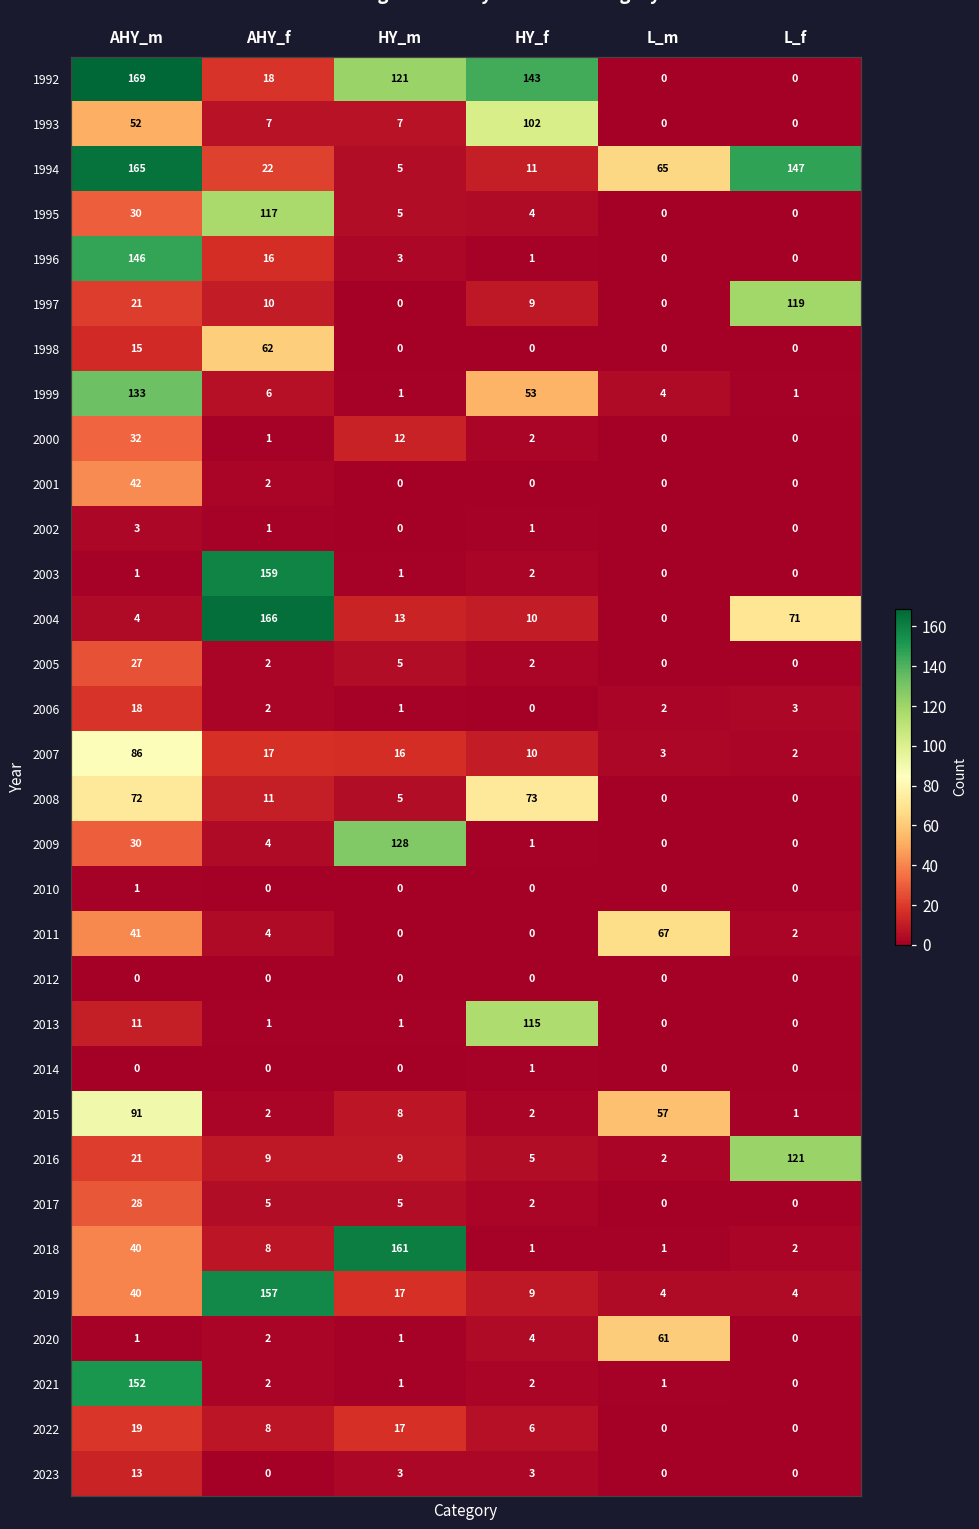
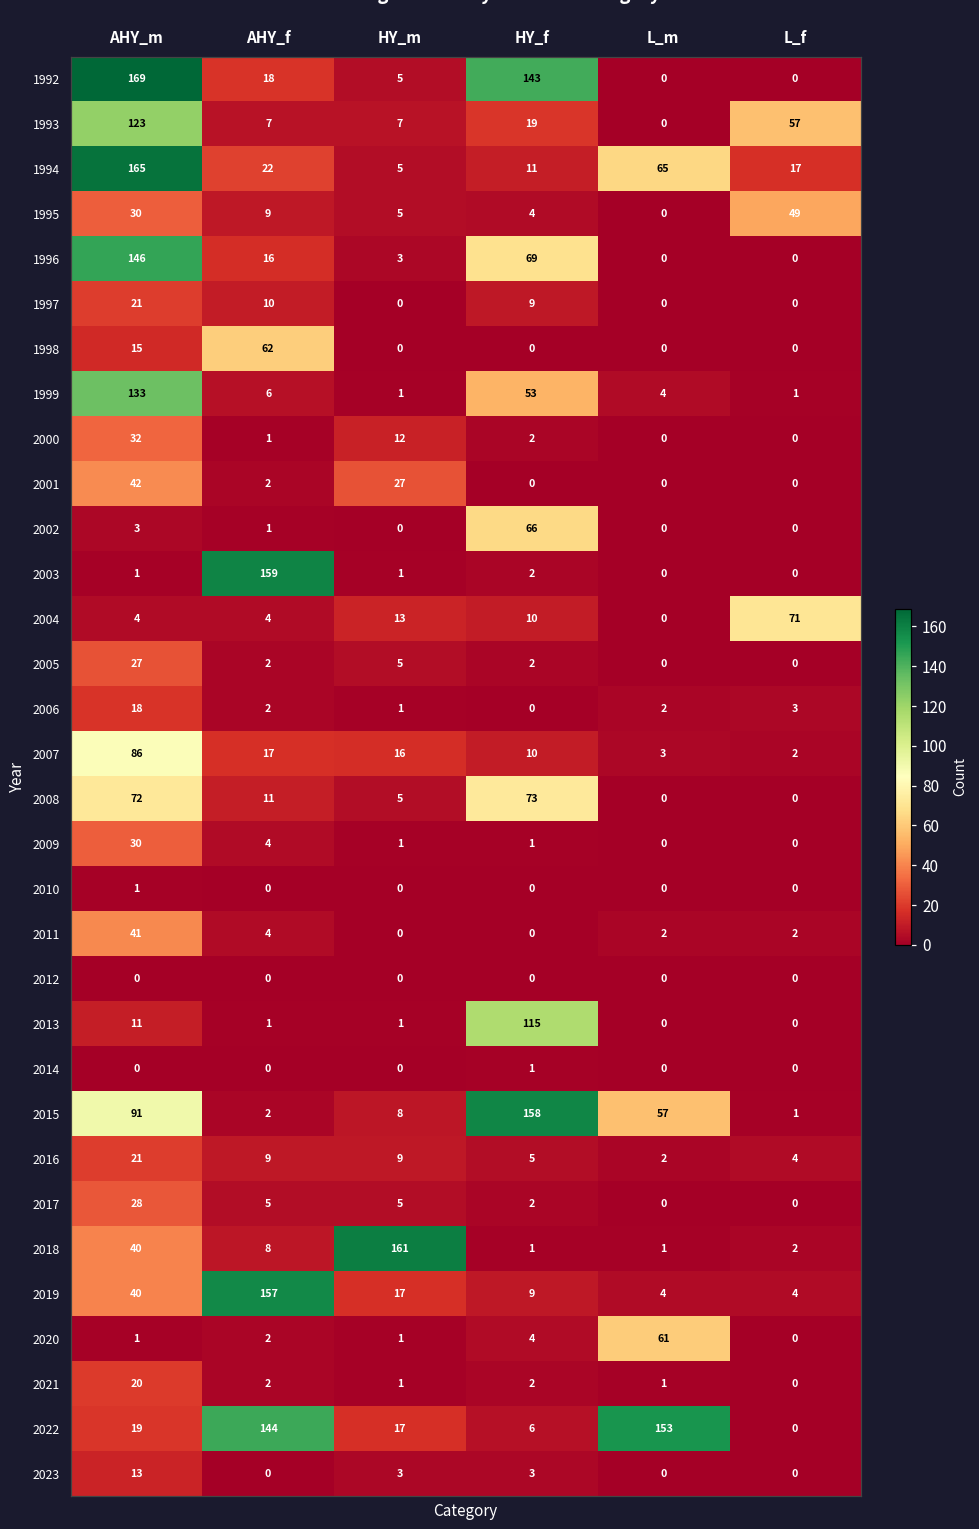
1992, HY_m: 121 -> 5
1993, AHY_m: 52 -> 123
1993, HY_f: 102 -> 19
1993, L_f: 0 -> 57
1994, L_f: 147 -> 17
1995, AHY_f: 117 -> 9
1995, L_f: 0 -> 49
1996, HY_f: 1 -> 69
1997, L_f: 119 -> 0
2001, HY_m: 0 -> 27
2002, HY_f: 1 -> 66
2004, AHY_f: 166 -> 4
2009, HY_m: 128 -> 1
2011, L_m: 67 -> 2
2015, HY_f: 2 -> 158
2016, L_f: 121 -> 4
2021, AHY_m: 152 -> 20
2022, AHY_f: 8 -> 144
2022, L_m: 0 -> 153
